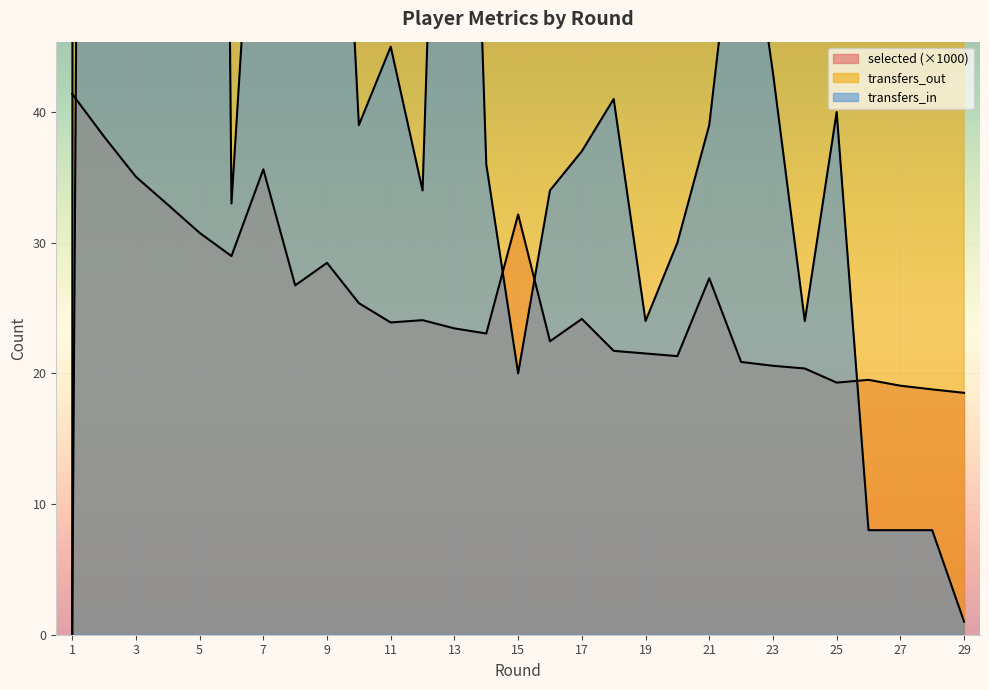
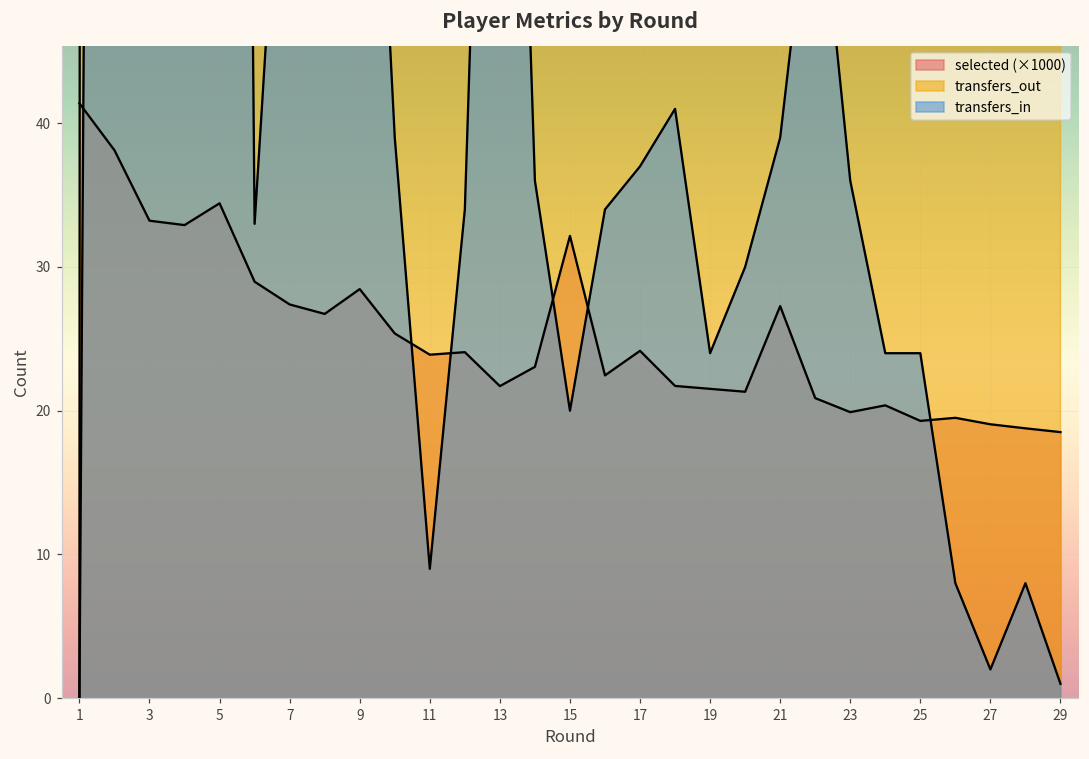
selected (×1000), 3: 35.0 -> 33.2
selected (×1000), 5: 30.8 -> 34.4
selected (×1000), 7: 35.6 -> 27.4
transfers_in, 11: 45 -> 9
selected (×1000), 13: 23.4 -> 21.7
selected (×1000), 23: 20.6 -> 19.9
transfers_in, 23: 43 -> 36
transfers_in, 25: 40 -> 24
transfers_in, 27: 8 -> 2
